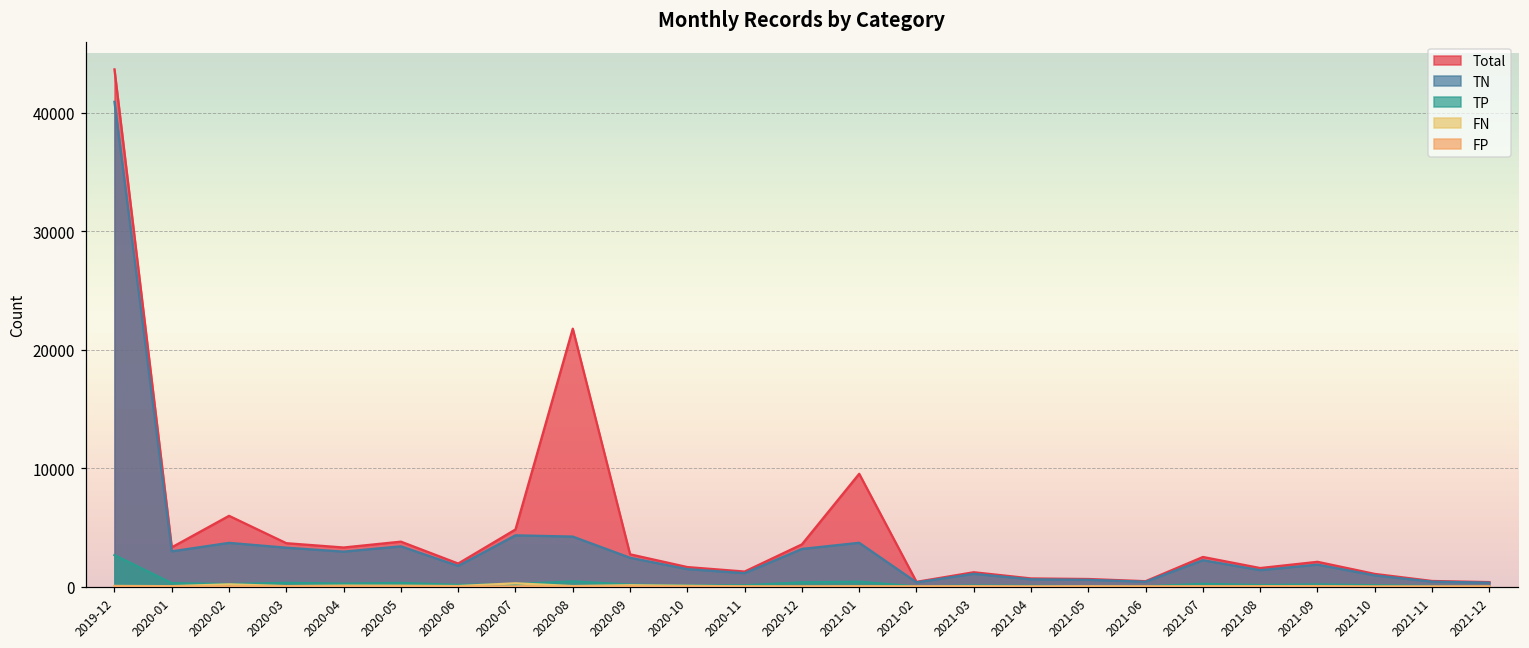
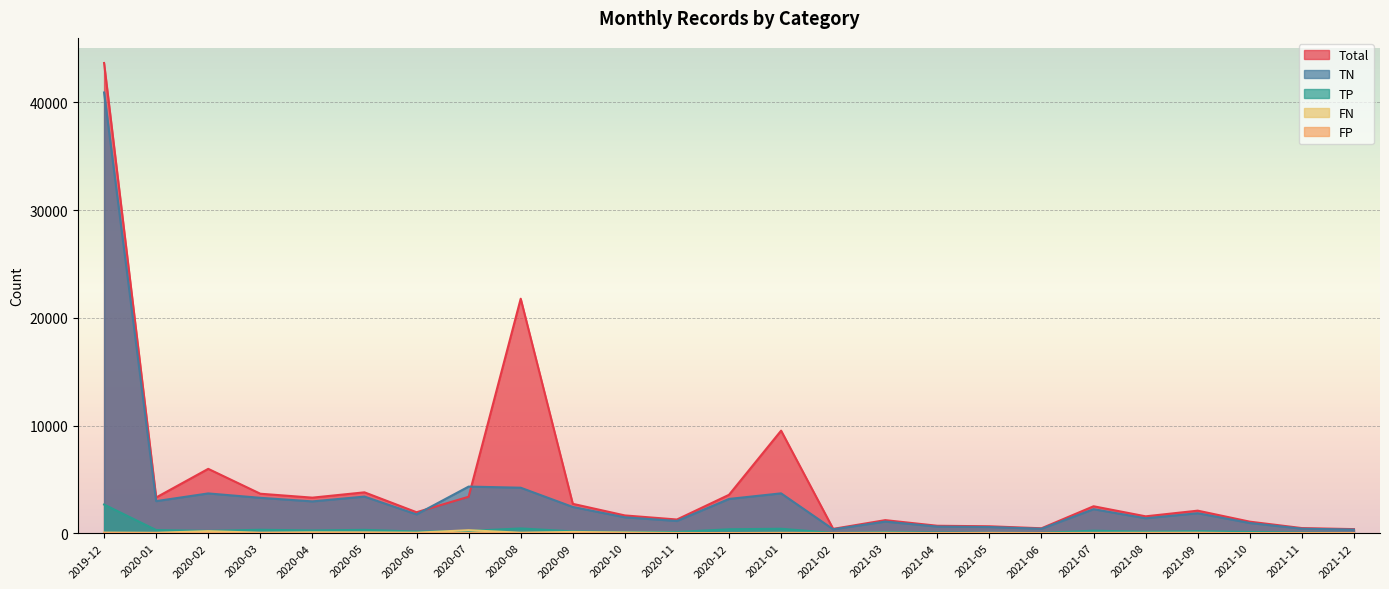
Total, 2020-07: 4800 -> 3400
